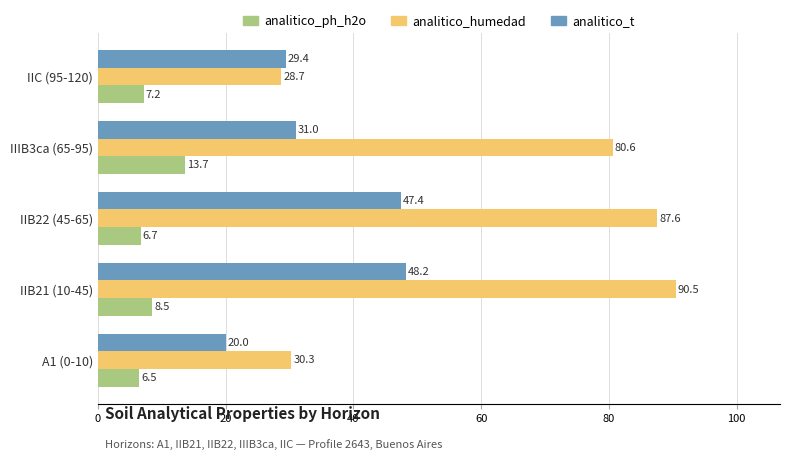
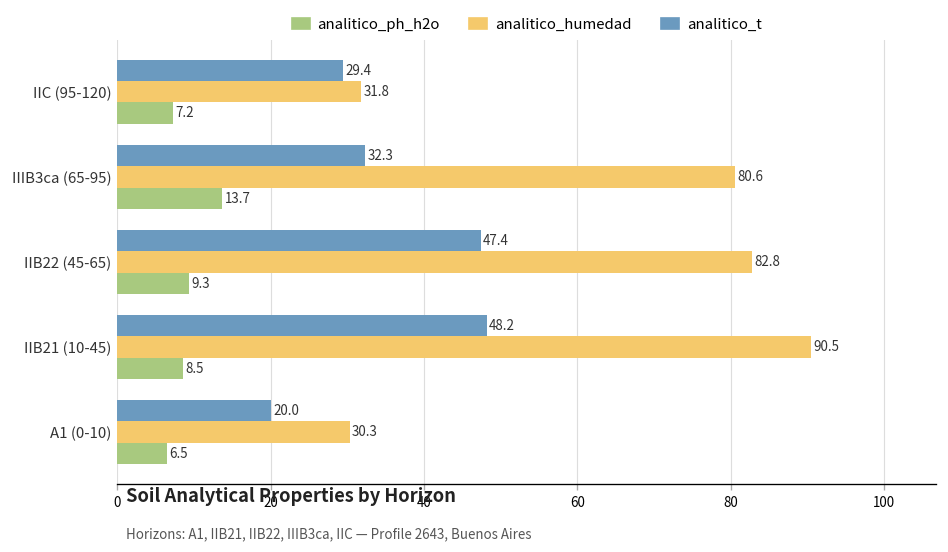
analitico_humedad, IIC (95-120): 28.7 -> 31.8
analitico_t, IIIB3ca (65-95): 31.0 -> 32.3
analitico_humedad, IIB22 (45-65): 87.6 -> 82.8
analitico_ph_h2o, IIB22 (45-65): 6.7 -> 9.3
